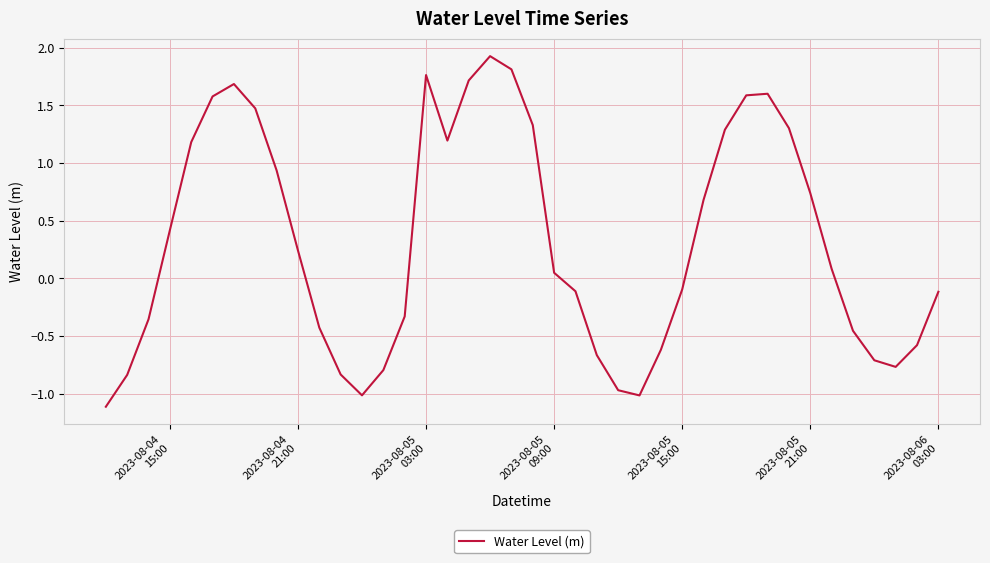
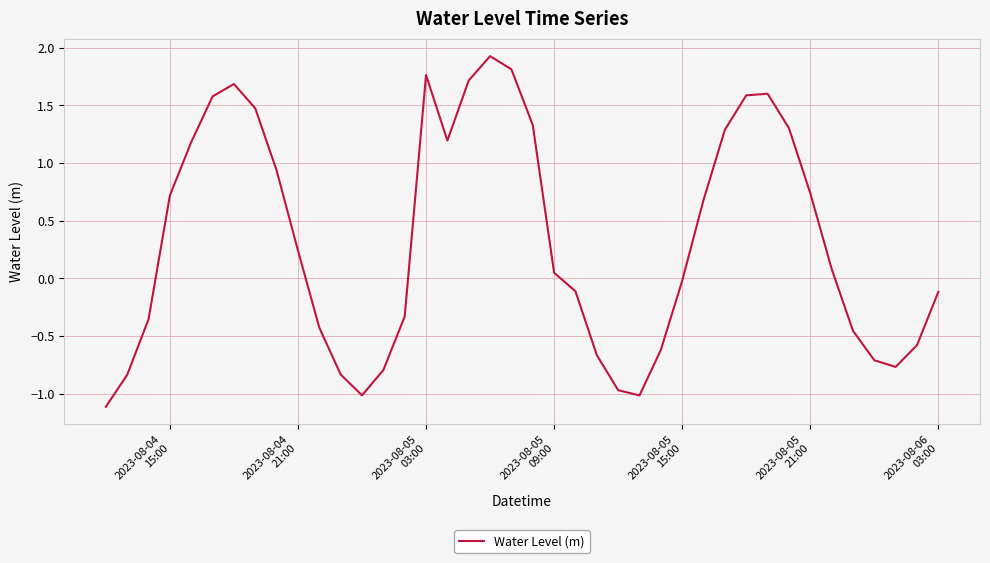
2023-08-04 15:00: 0.42 -> 0.72
2023-08-05 15:00: -0.10 -> -0.02
